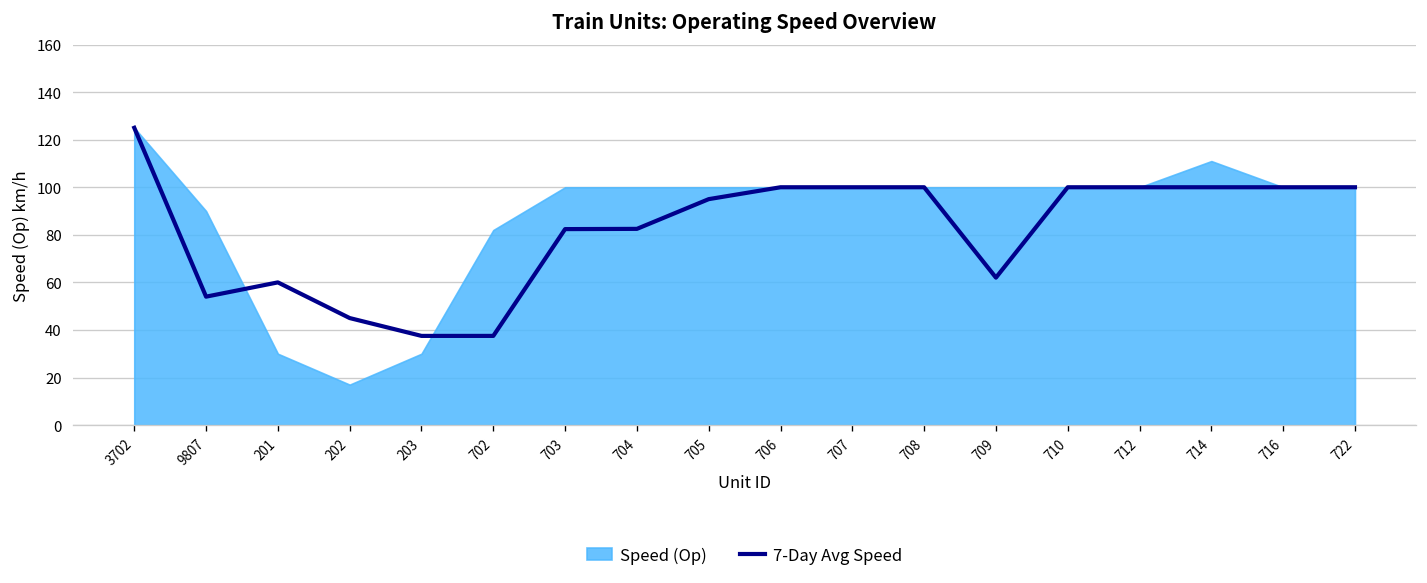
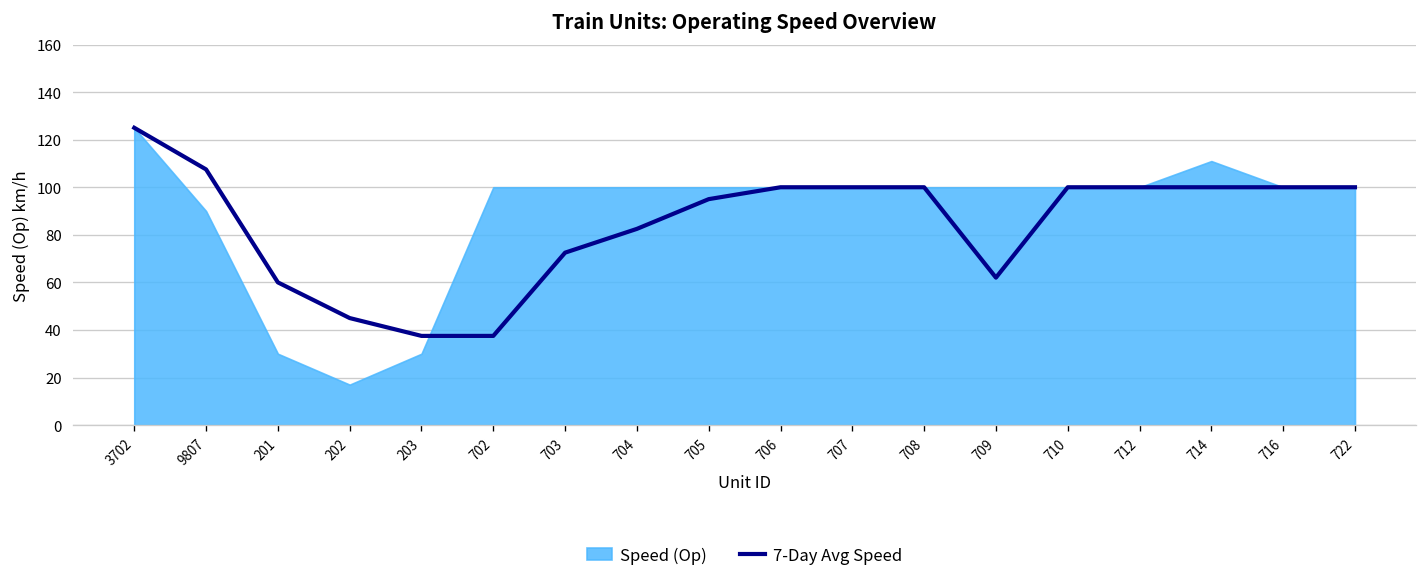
7-Day Avg Speed, 9807: 54 -> 108
Speed (Op), 702: 82 -> 100
7-Day Avg Speed, 703: 82 -> 73
